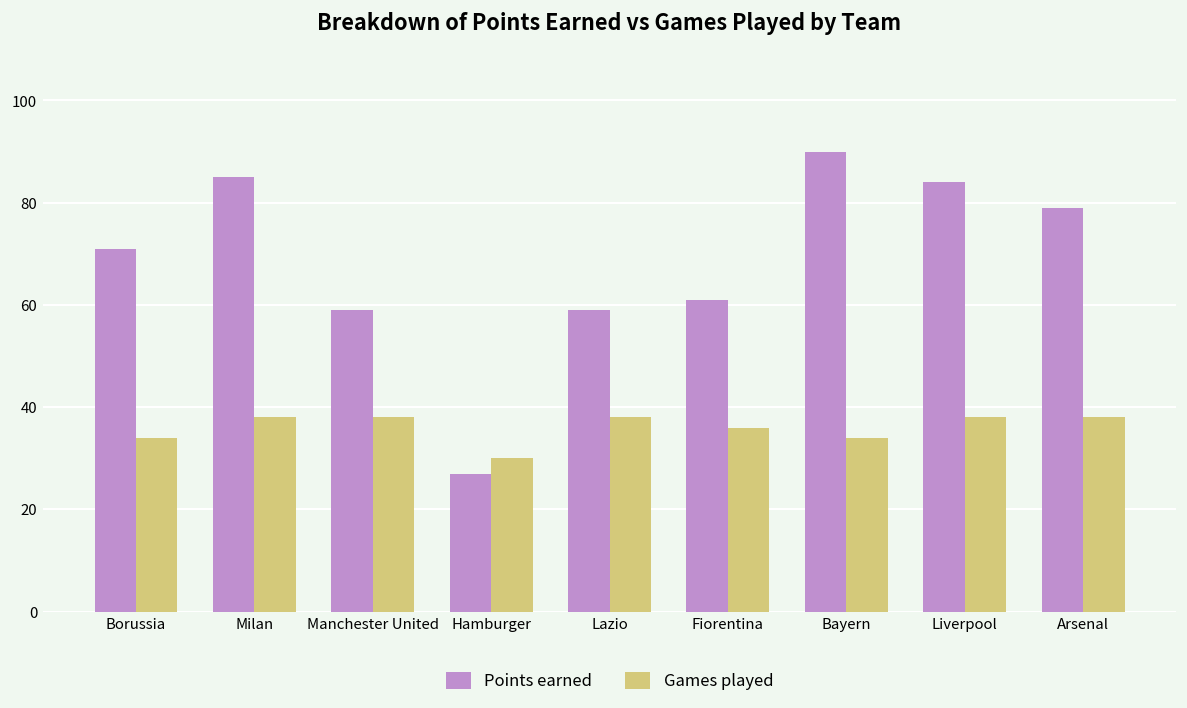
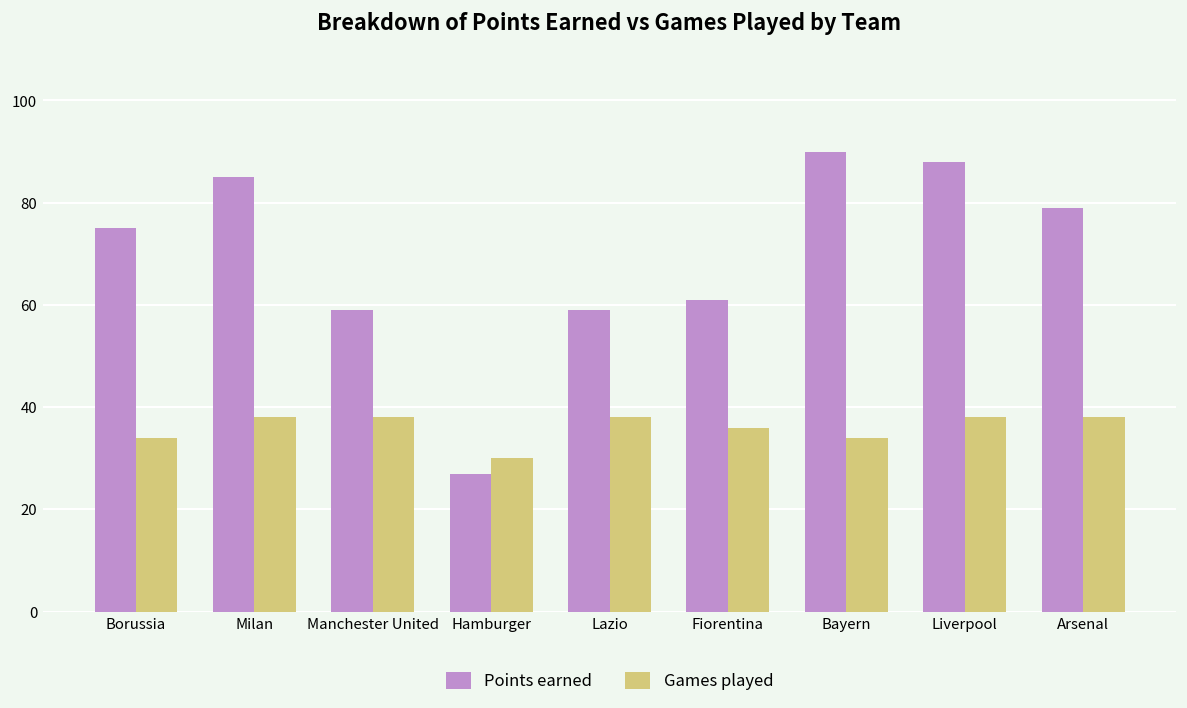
Points earned, Borussia: 71 -> 75
Points earned, Liverpool: 84 -> 88
